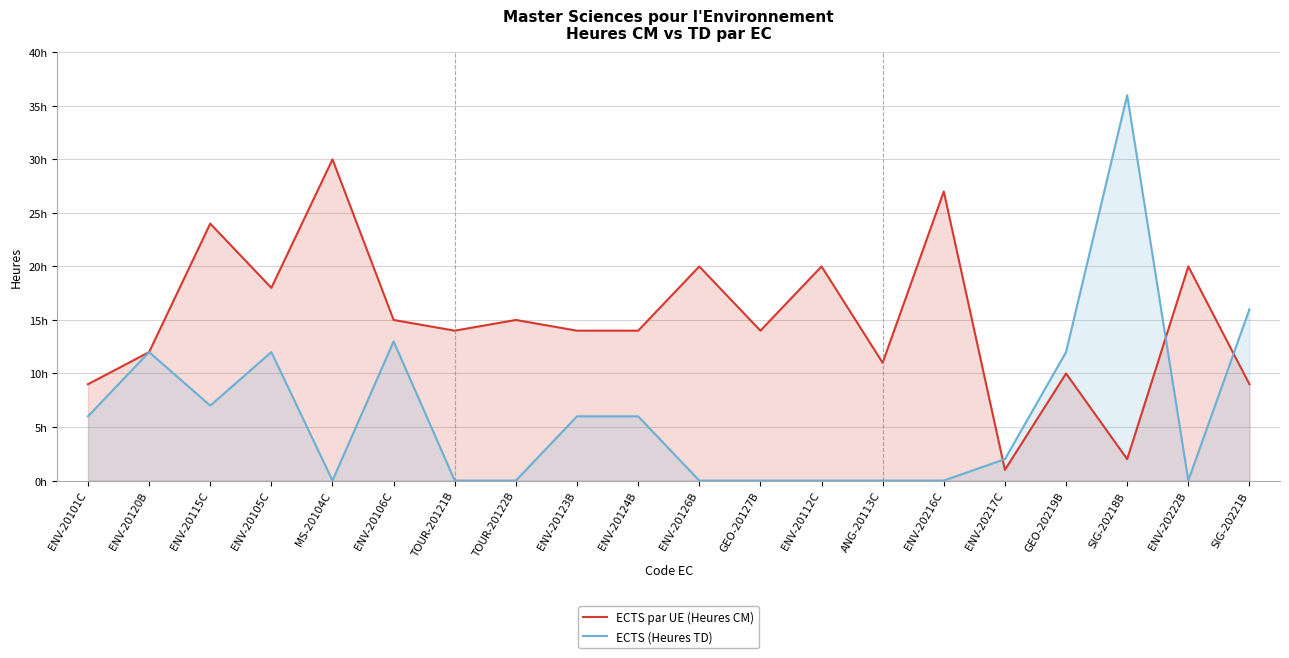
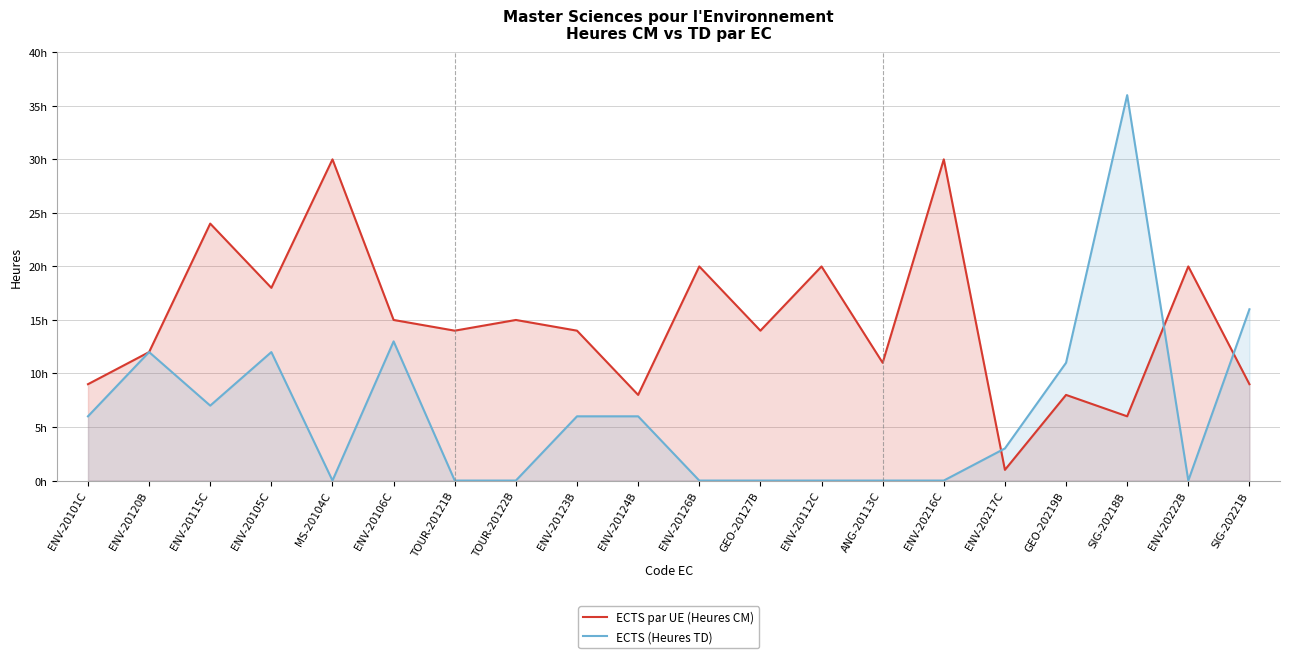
ECTS par UE (Heures CM), ENV-20124B: 14h -> 8h
ECTS par UE (Heures CM), ENV-20216C: 27h -> 30h
ECTS (Heures TD), ENV-20217C: 2h -> 3h
ECTS par UE (Heures CM), GEO-20219B: 10h -> 8h
ECTS (Heures TD), GEO-20219B: 12h -> 11h
ECTS par UE (Heures CM), SIG-20218B: 2h -> 6h
